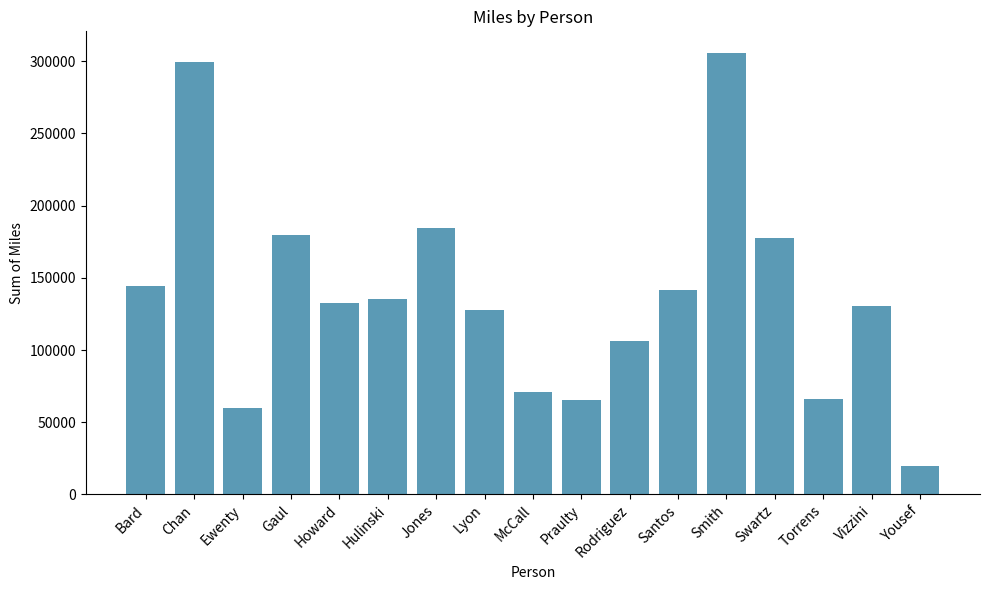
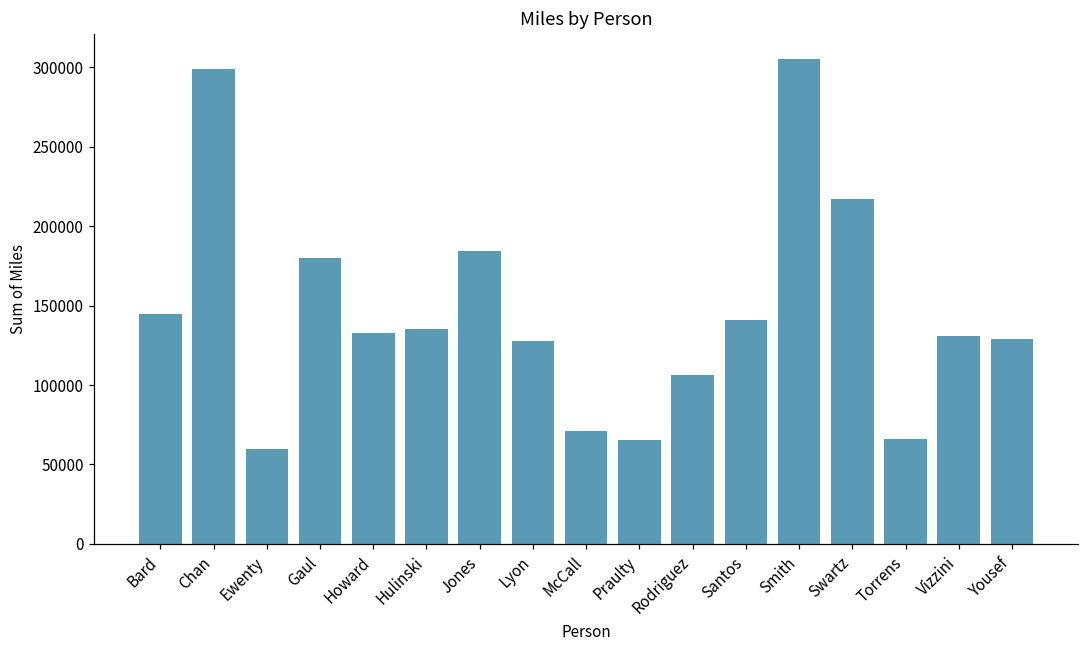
Swartz: 178000 -> 217000
Yousef: 19000 -> 129000
